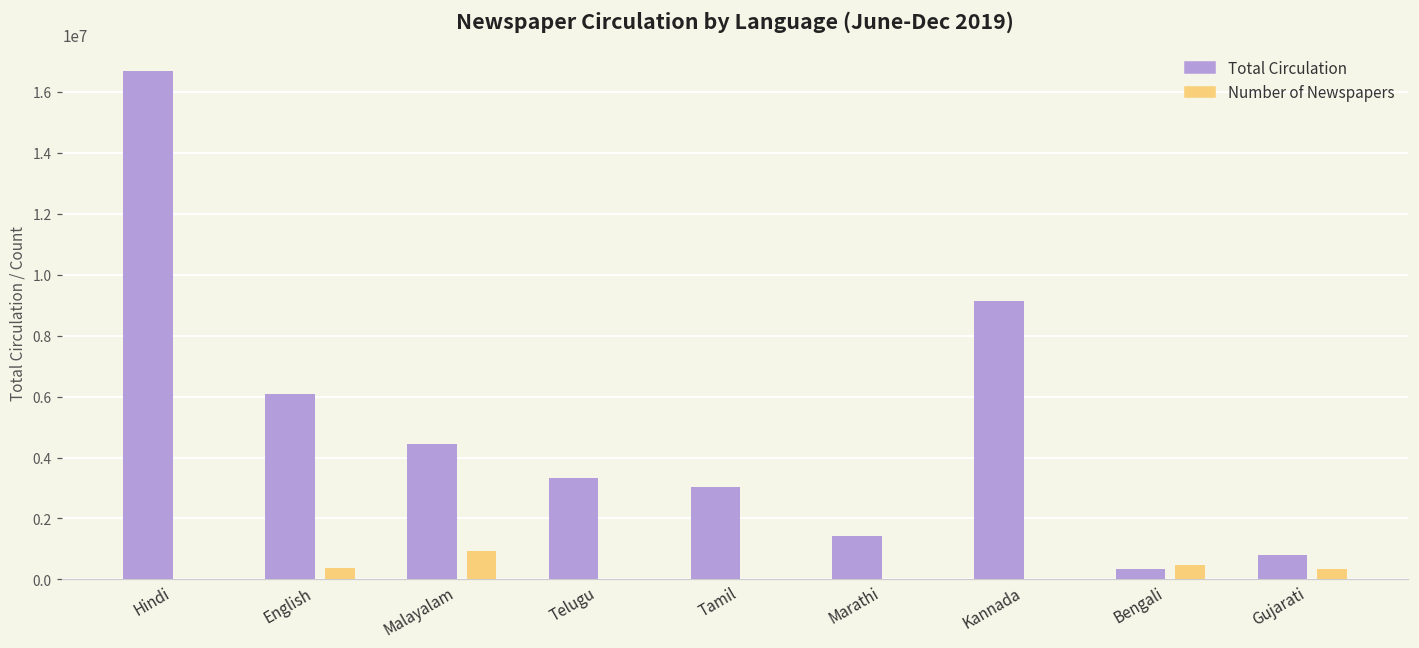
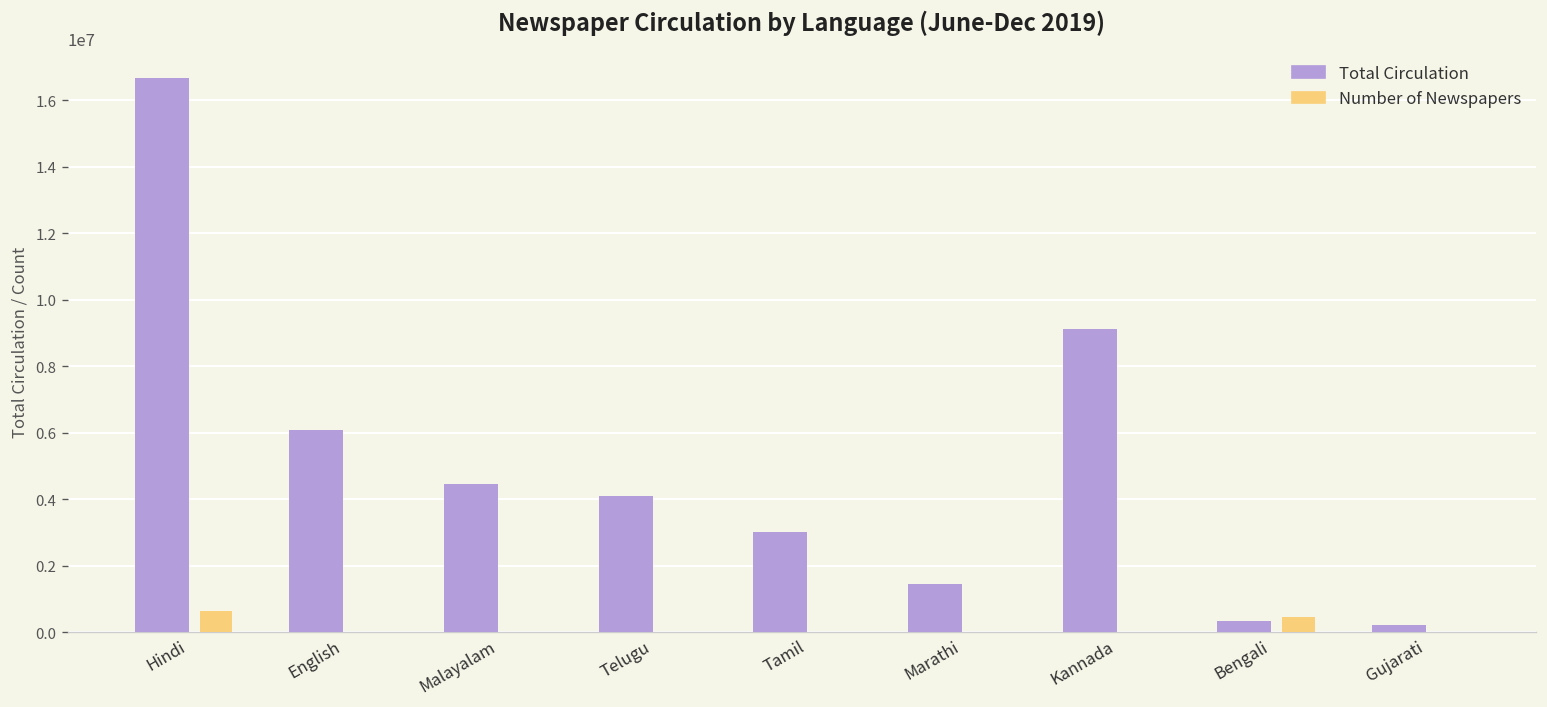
Number of Newspapers, Hindi: 0 -> 700000
Number of Newspapers, English: 400000 -> 0
Number of Newspapers, Malayalam: 900000 -> 0
Total Circulation, Telugu: 3300000 -> 4100000
Total Circulation, Gujarati: 800000 -> 200000
Number of Newspapers, Gujarati: 400000 -> 0
